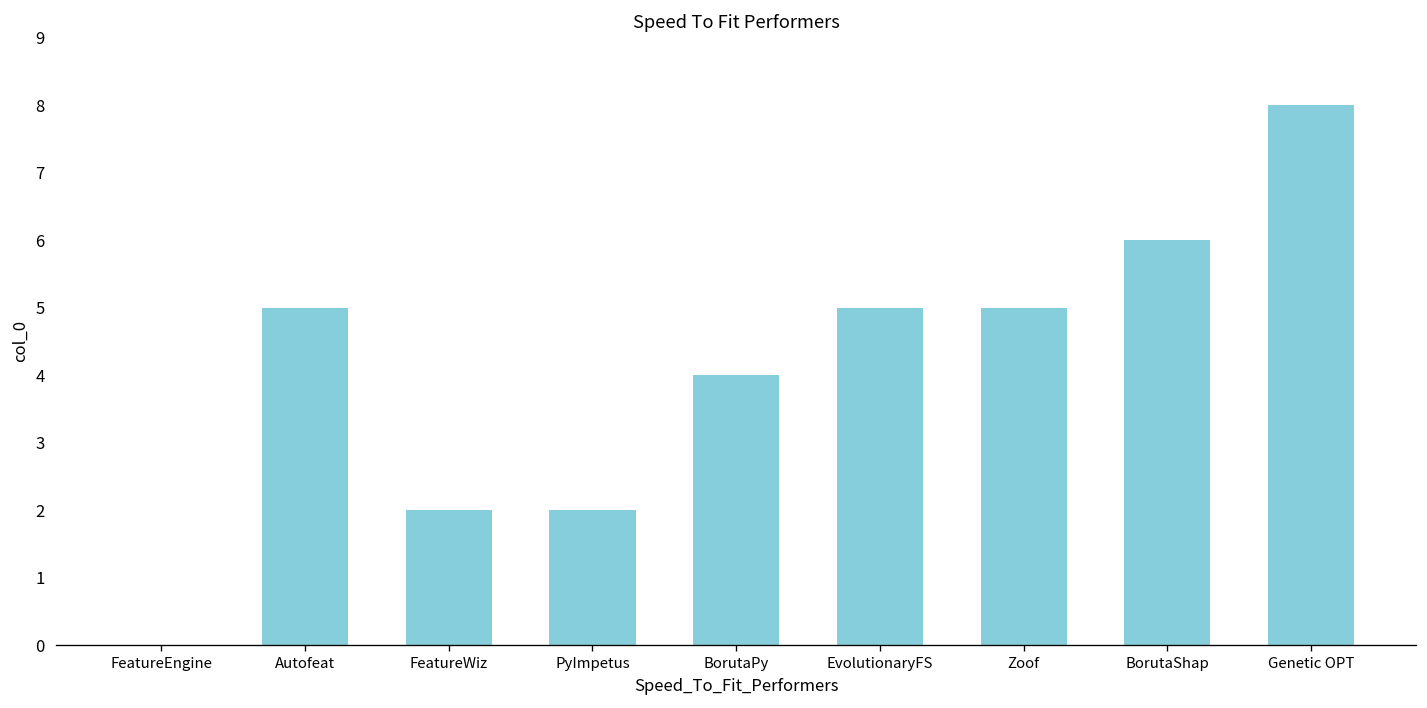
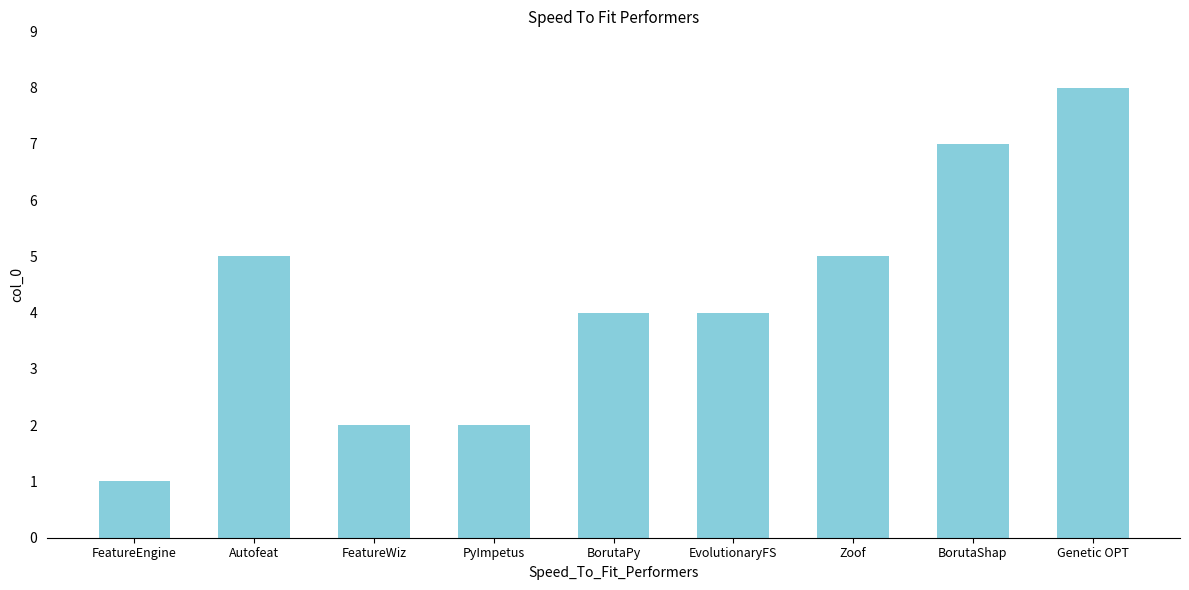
FeatureEngine: 0 -> 1
EvolutionaryFS: 5 -> 4
BorutaShap: 6 -> 7
